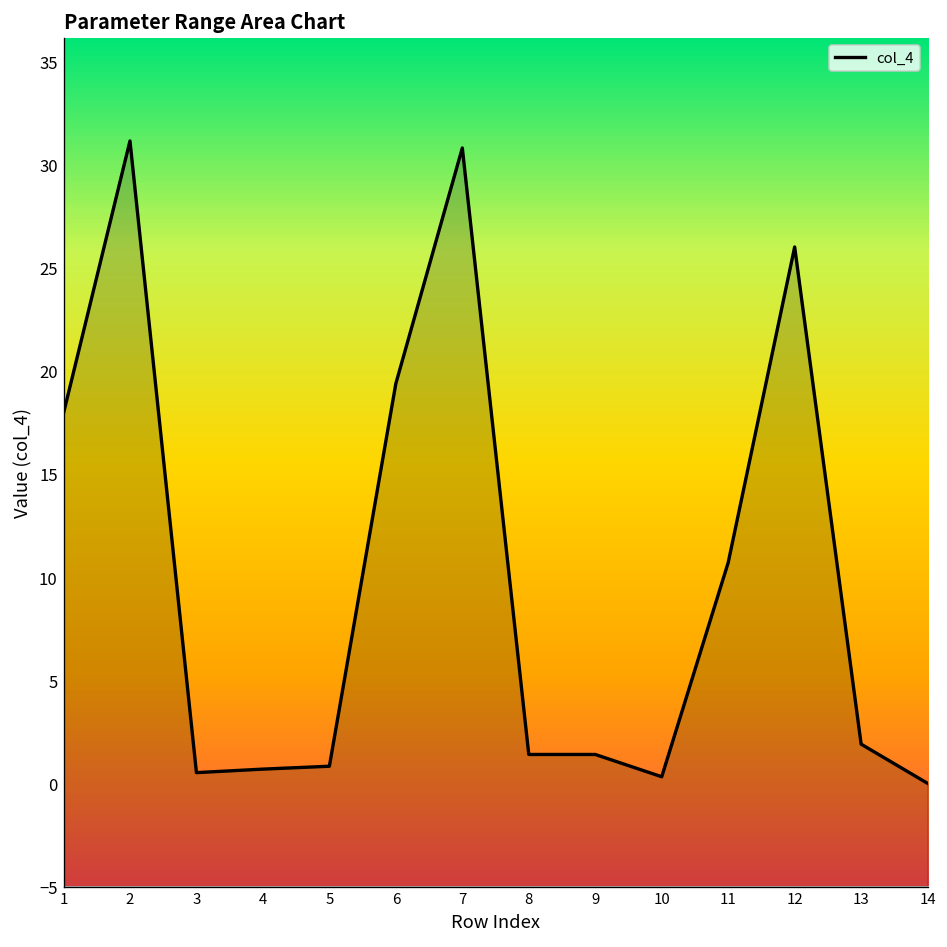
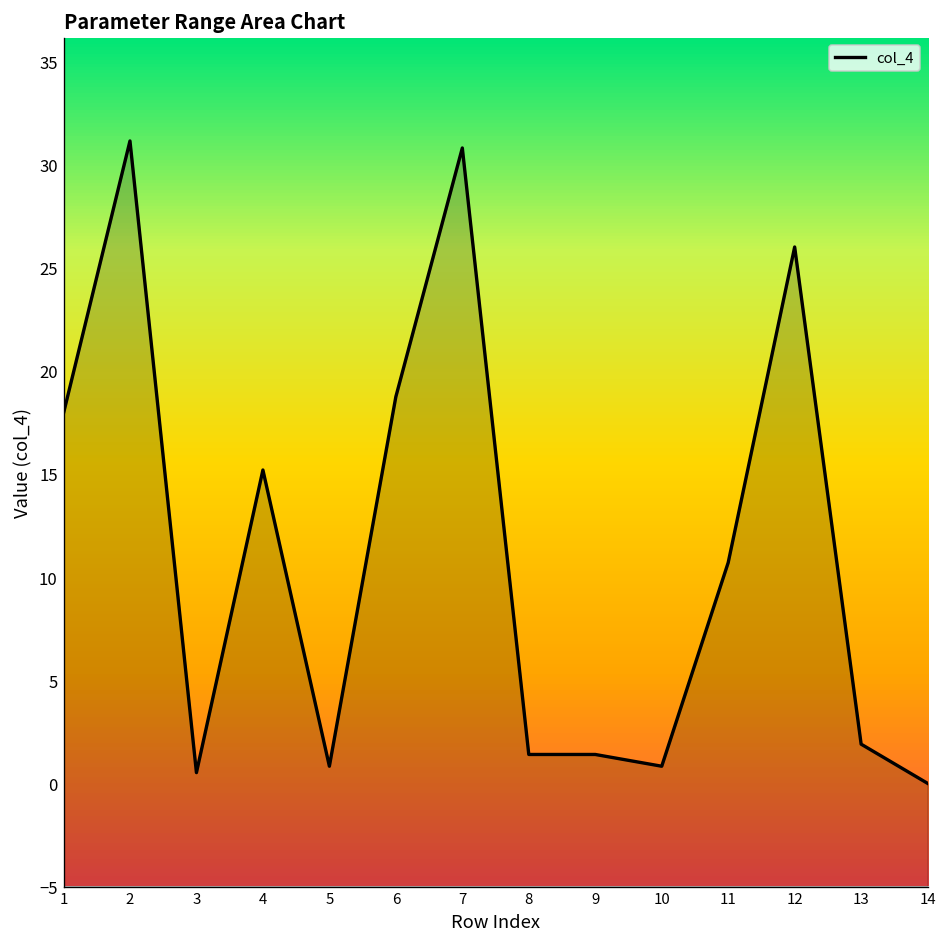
4: 0.7 -> 15.2
6: 19.4 -> 18.7
10: 0.3 -> 0.8
